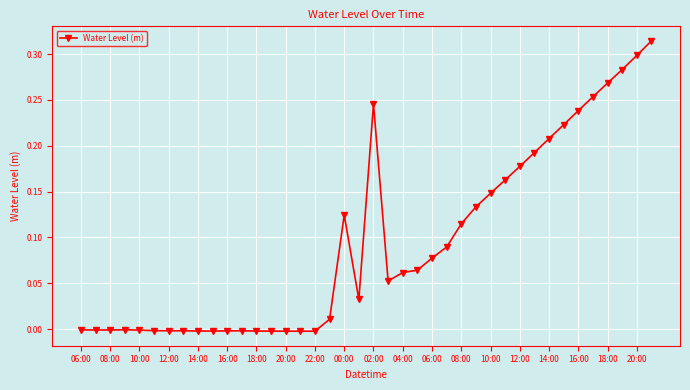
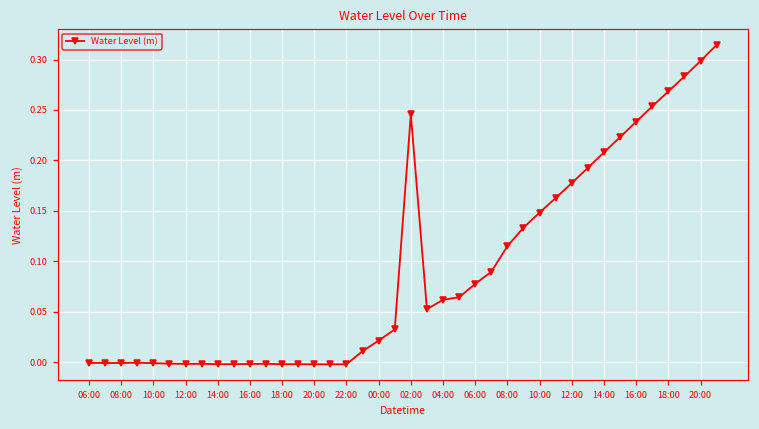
00:00: 0.12 -> 0.02
